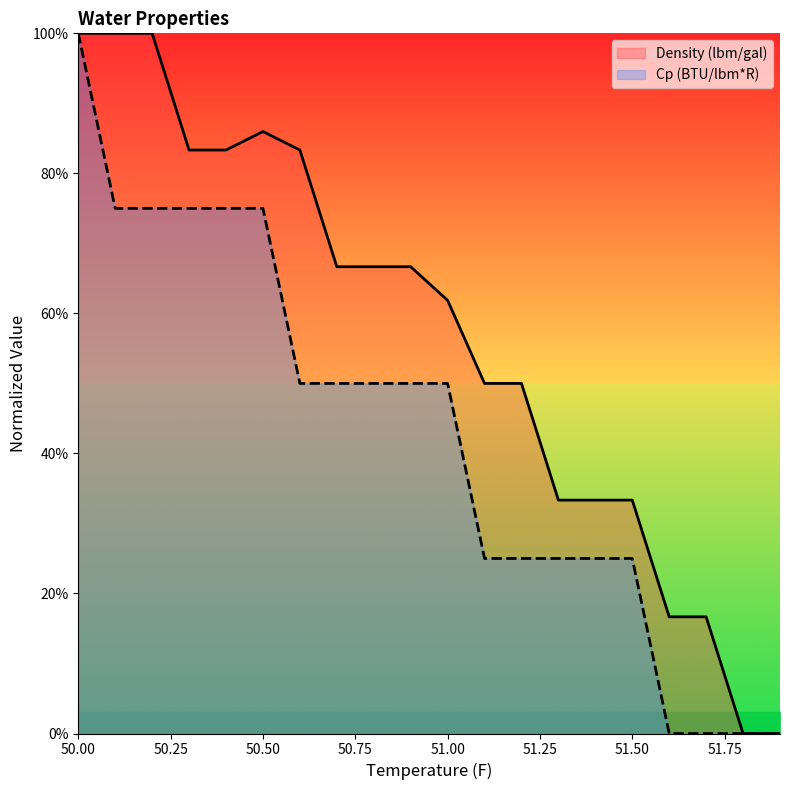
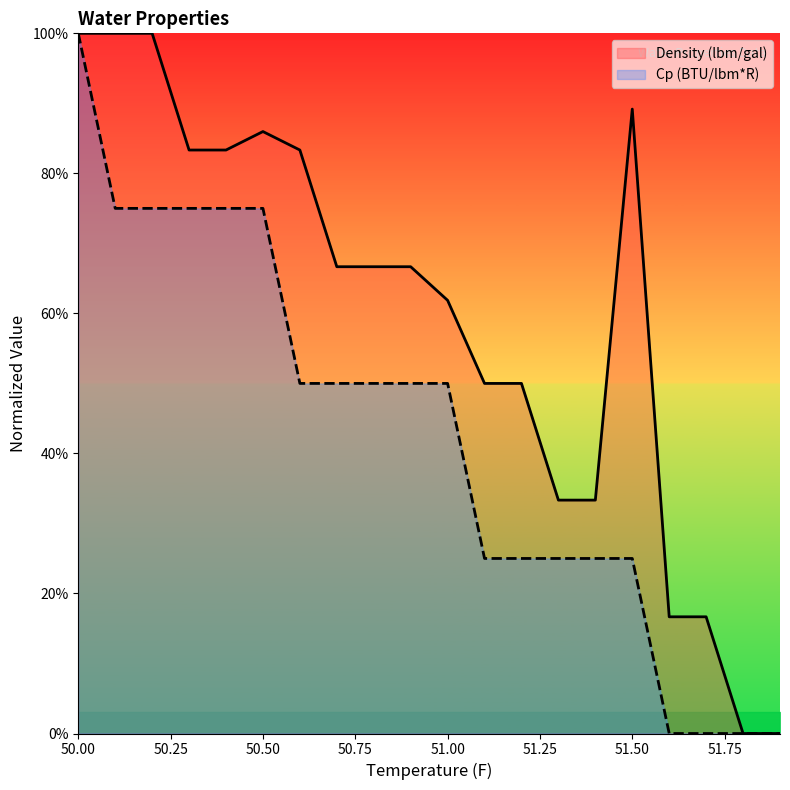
Density (lbm/gal), 51.50: 33% -> 89%
